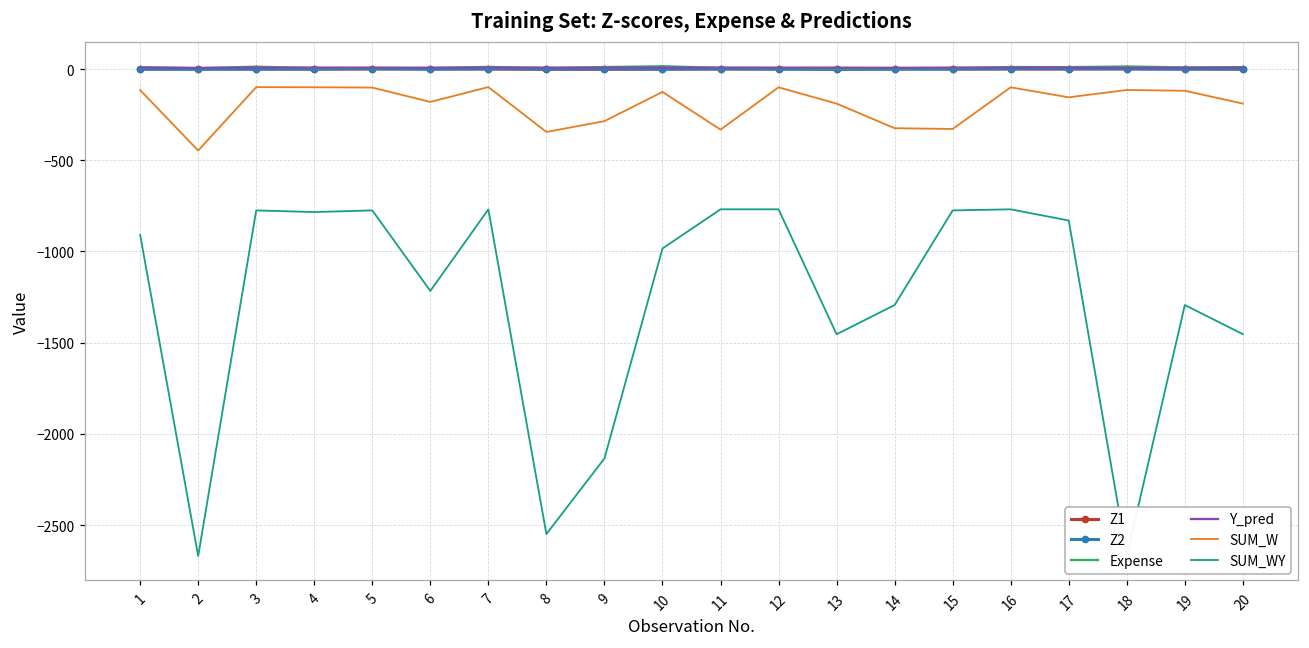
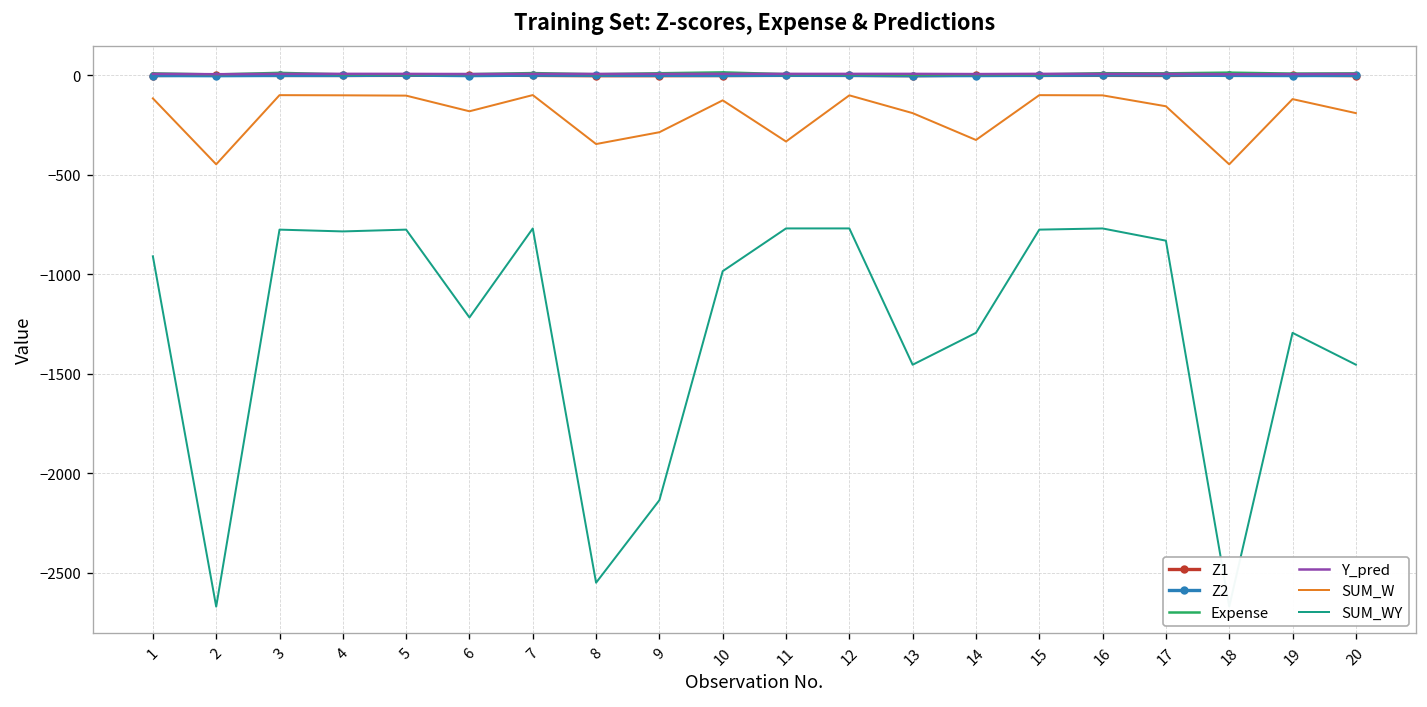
SUM_W, 15: -330 -> -100
SUM_W, 18: -110 -> -450
